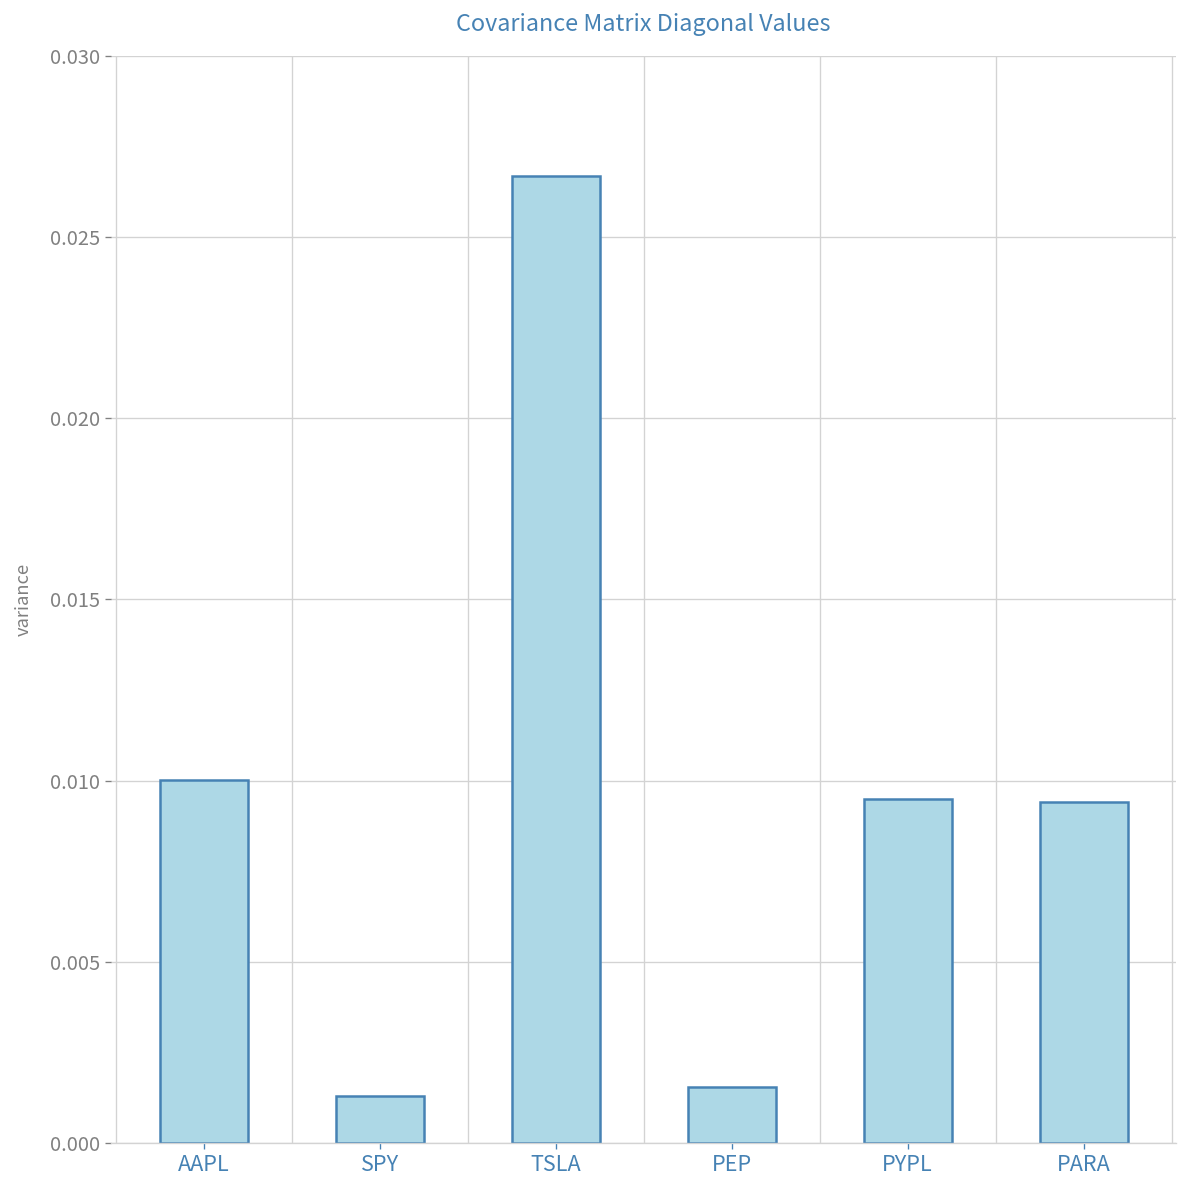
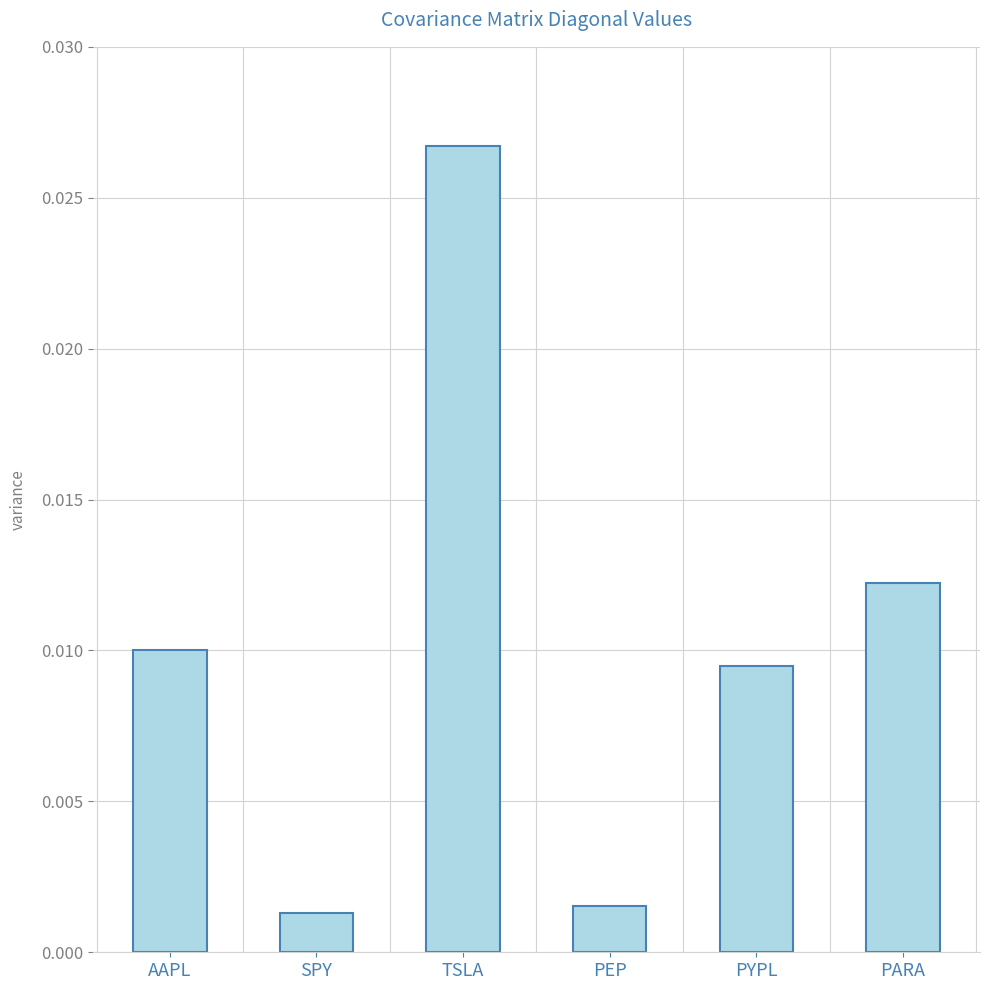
PARA: 0.0094 -> 0.0122
